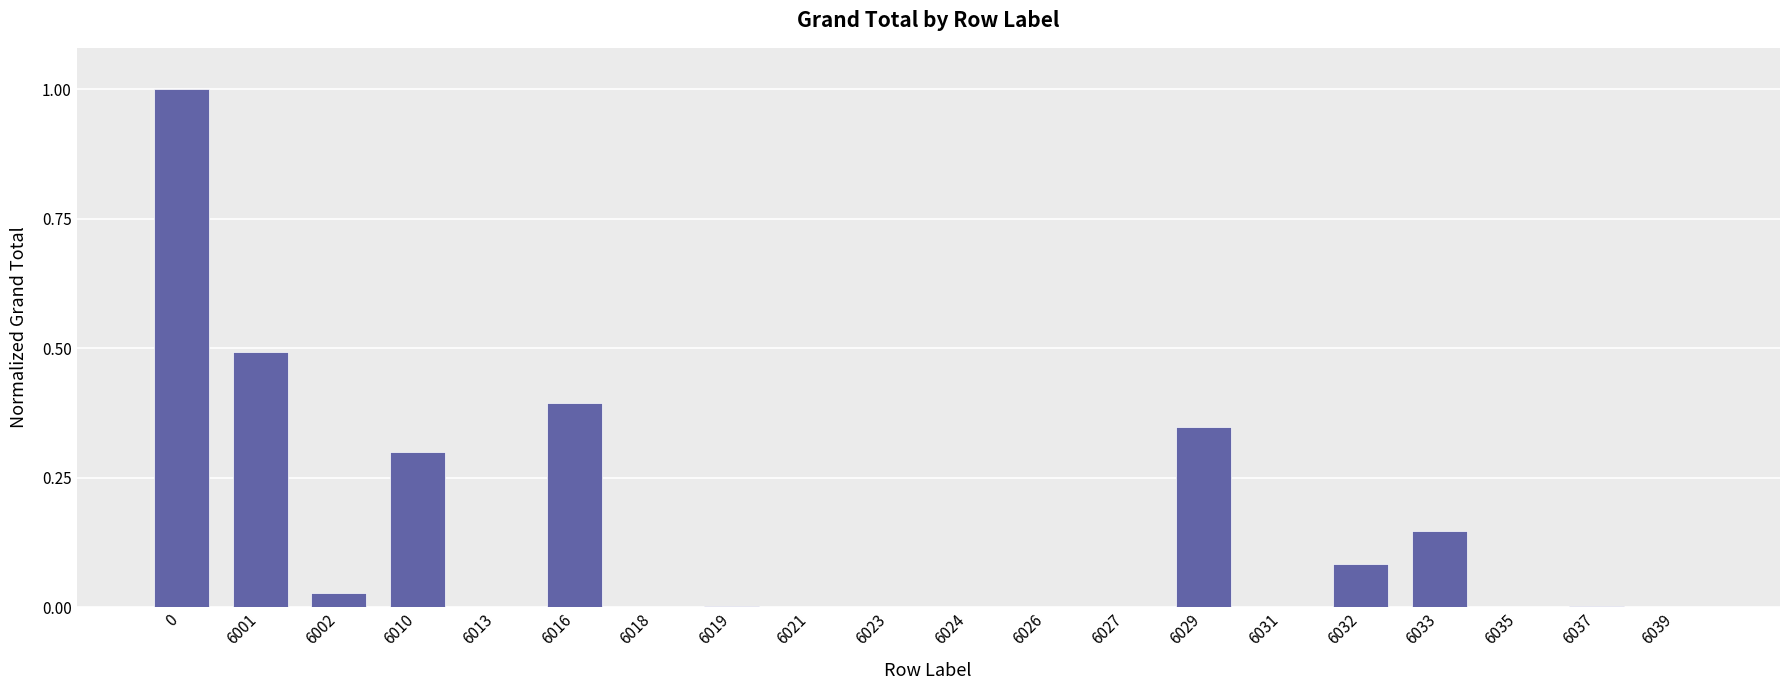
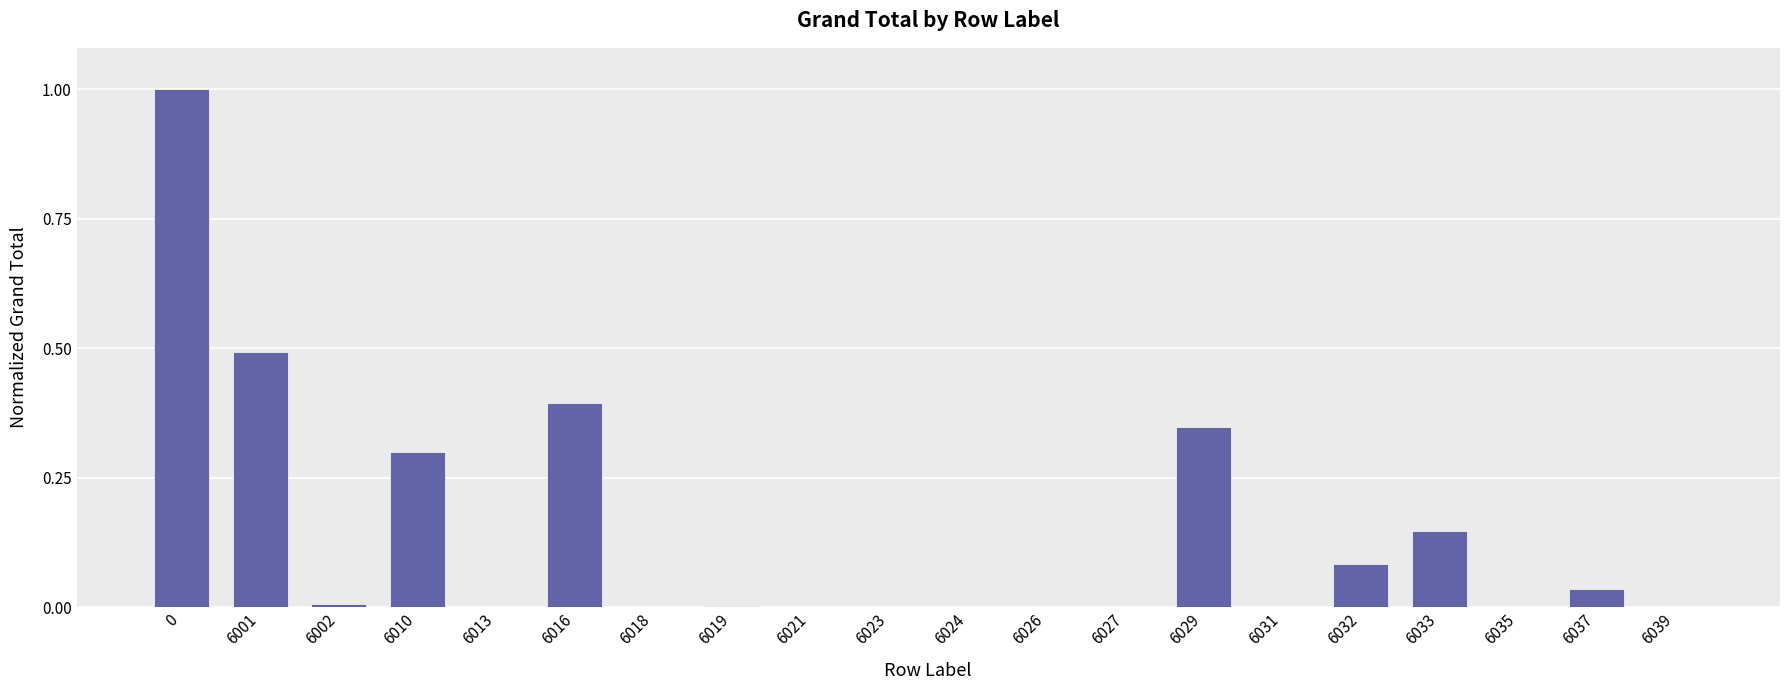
6002: 0.03 -> 0.01
6037: 0.00 -> 0.04
